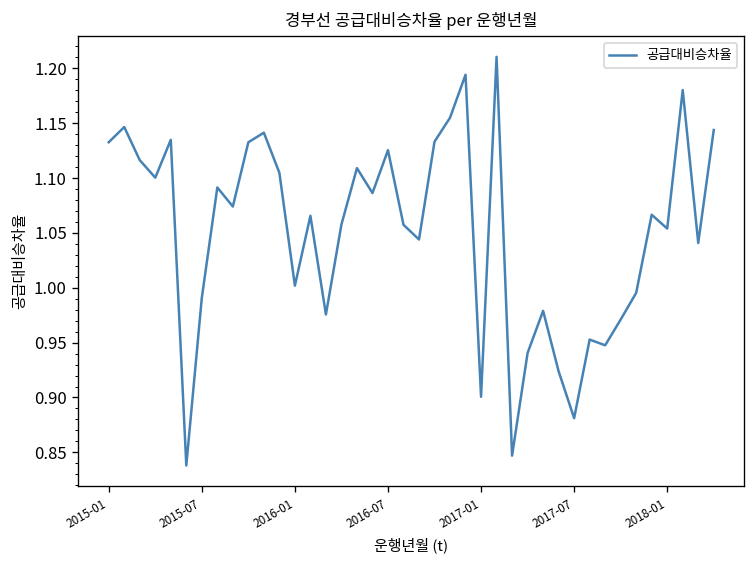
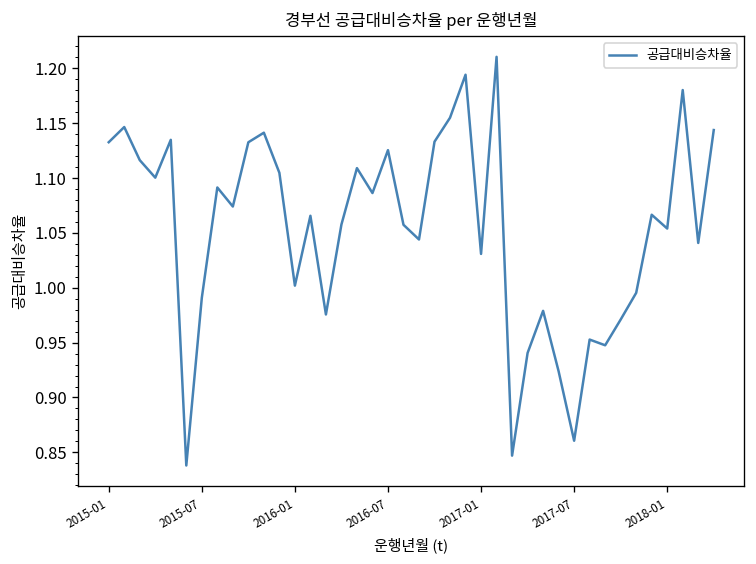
2017-01: 0.90 -> 1.03
2017-07: 0.88 -> 0.86
